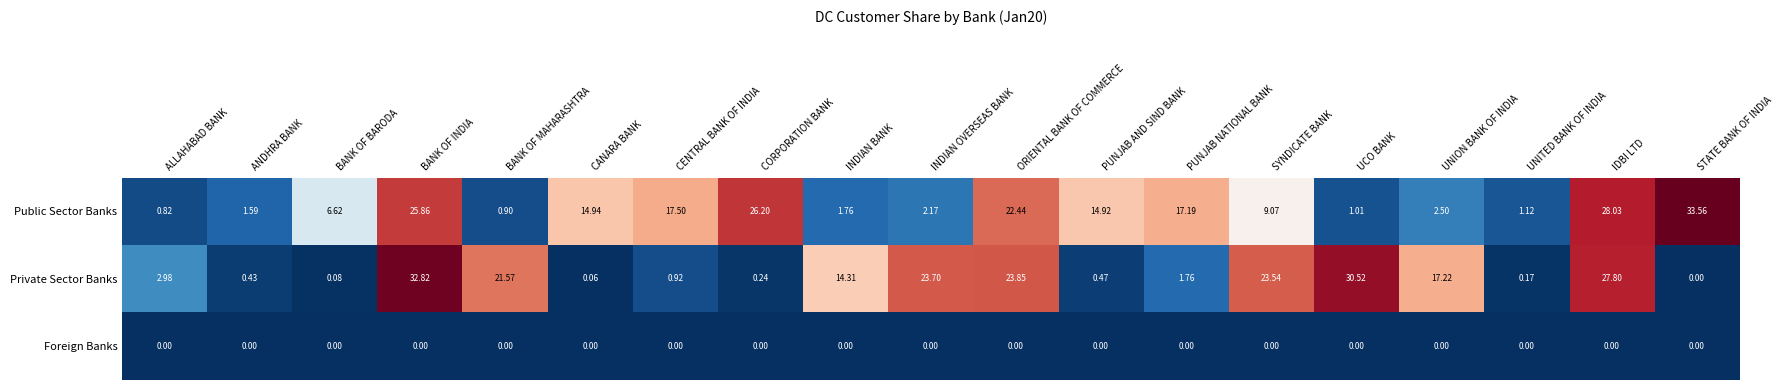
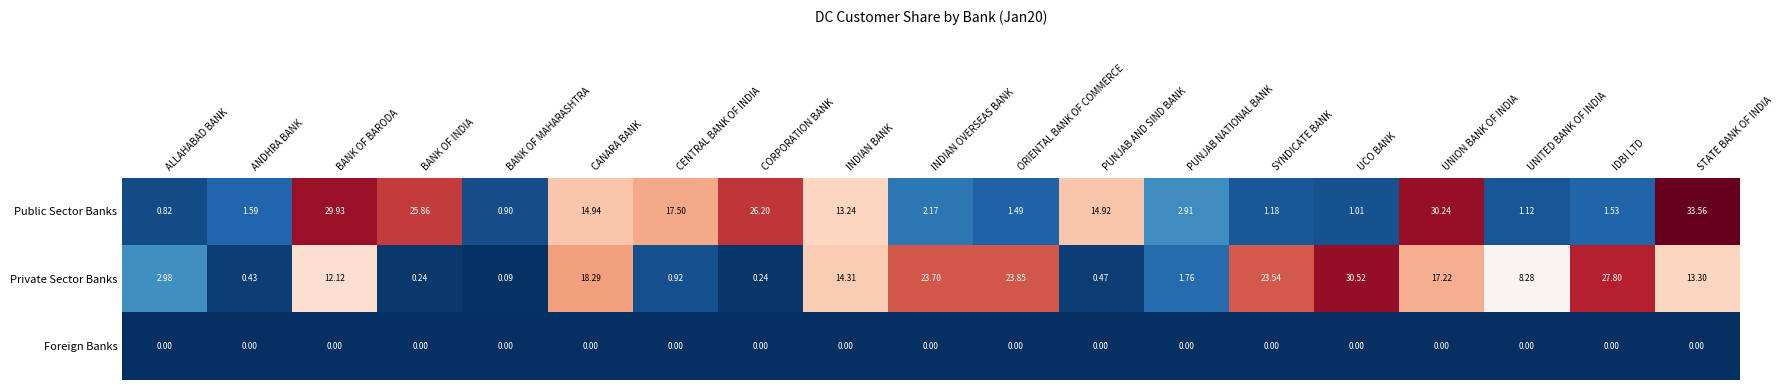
Public Sector Banks, BANK OF BARODA: 6.62 -> 29.93
Public Sector Banks, INDIAN BANK: 1.76 -> 13.24
Public Sector Banks, ORIENTAL BANK OF COMMERCE: 22.44 -> 1.49
Public Sector Banks, PUNJAB NATIONAL BANK: 17.19 -> 2.91
Public Sector Banks, SYNDICATE BANK: 9.07 -> 1.18
Public Sector Banks, UNION BANK OF INDIA: 2.50 -> 30.24
Public Sector Banks, IDBI LTD: 28.03 -> 1.53
Private Sector Banks, BANK OF BARODA: 0.08 -> 12.12
Private Sector Banks, BANK OF INDIA: 32.82 -> 0.24
Private Sector Banks, BANK OF MAHARASHTRA: 21.57 -> 0.09
Private Sector Banks, CANARA BANK: 0.06 -> 18.29
Private Sector Banks, UNITED BANK OF INDIA: 0.17 -> 8.28
Private Sector Banks, STATE BANK OF INDIA: 0.00 -> 13.30
